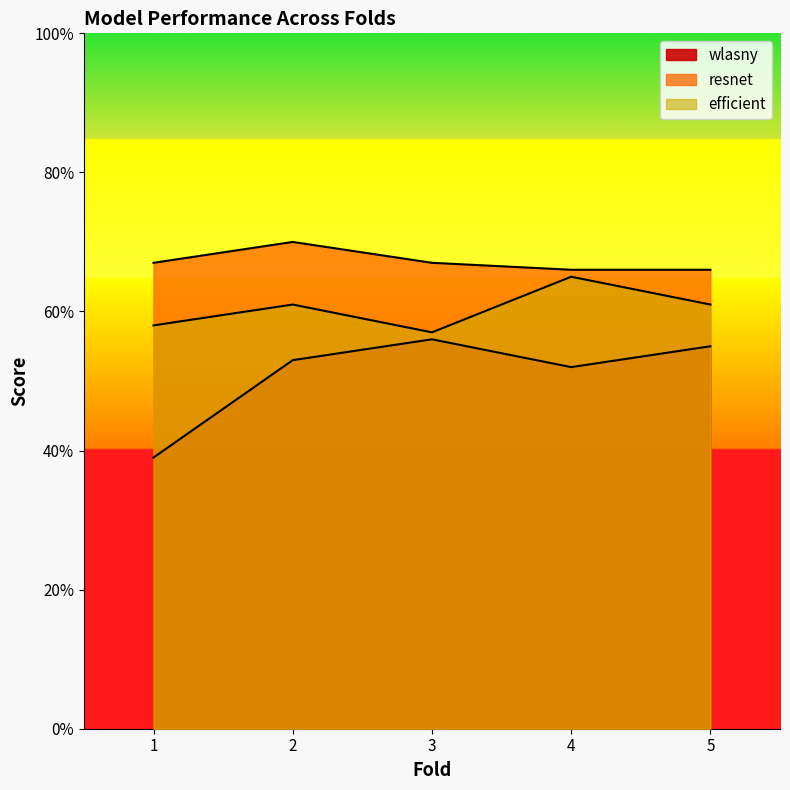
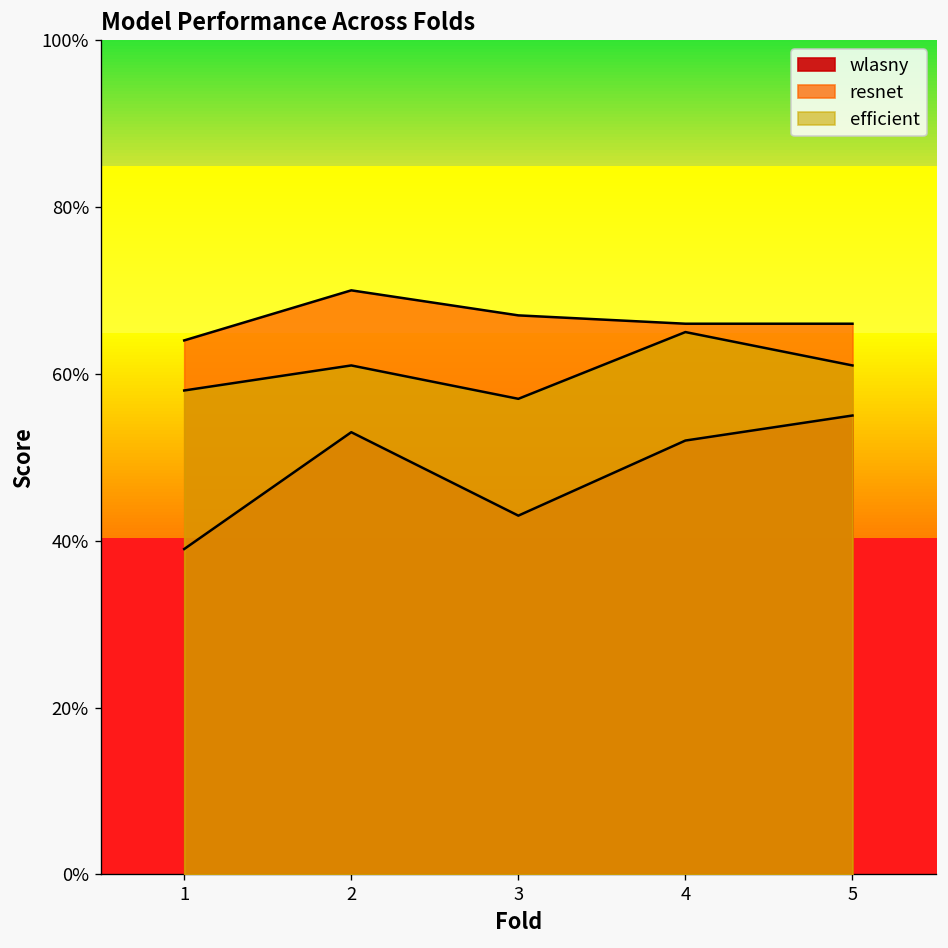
resnet, 1: 67% -> 64%
wlasny, 3: 56% -> 43%
